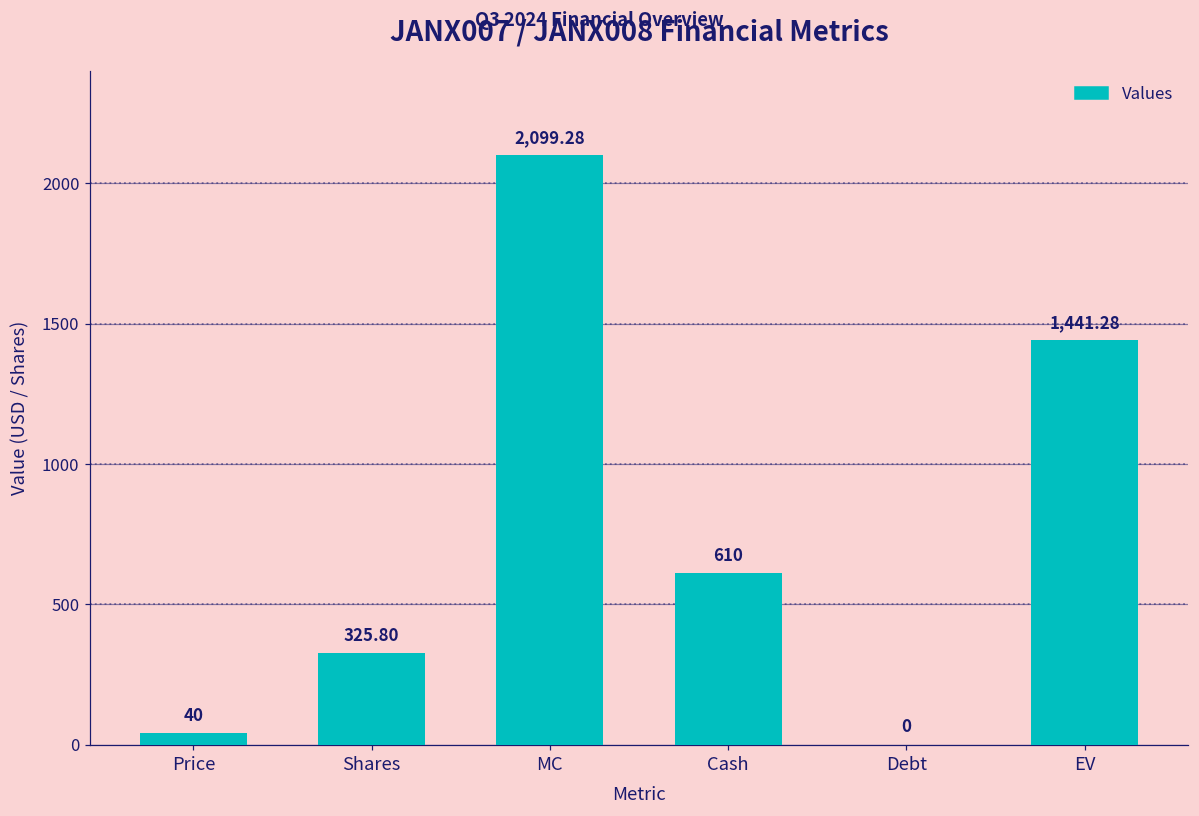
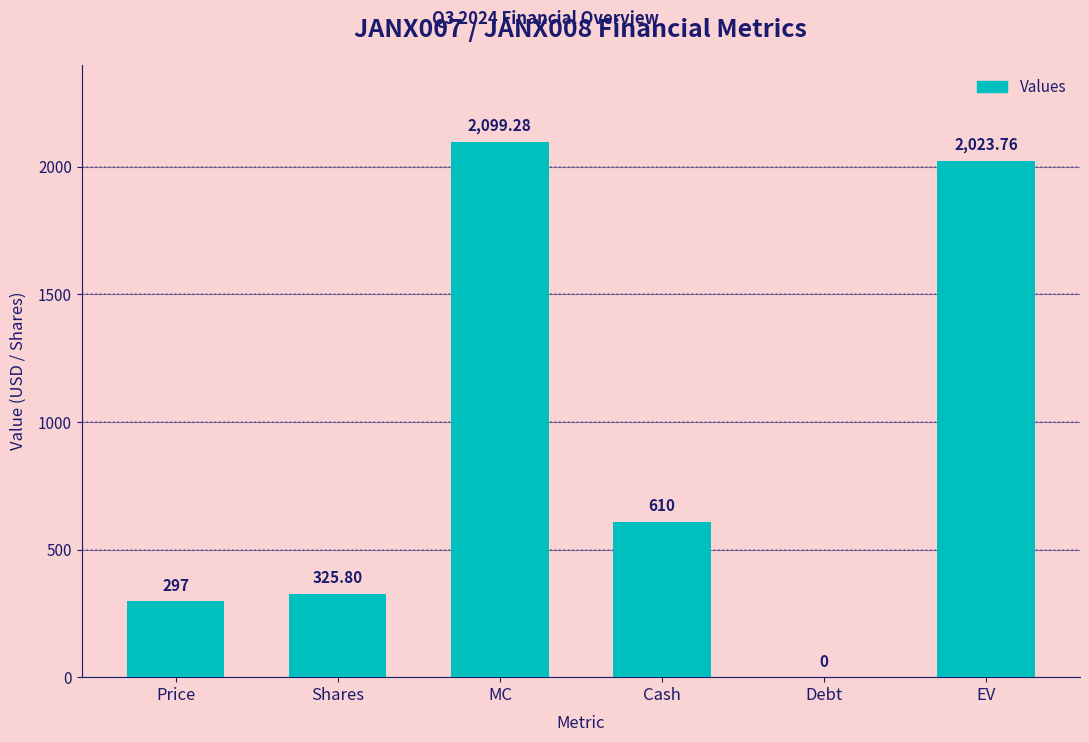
Price: 40 -> 297
EV: 1,441.28 -> 2,023.76
